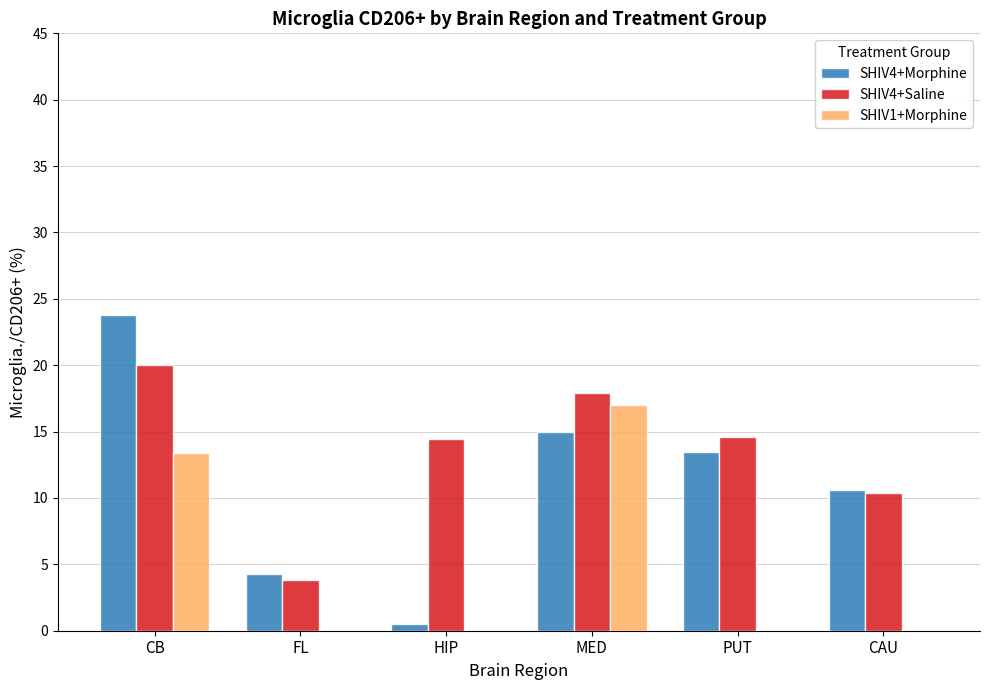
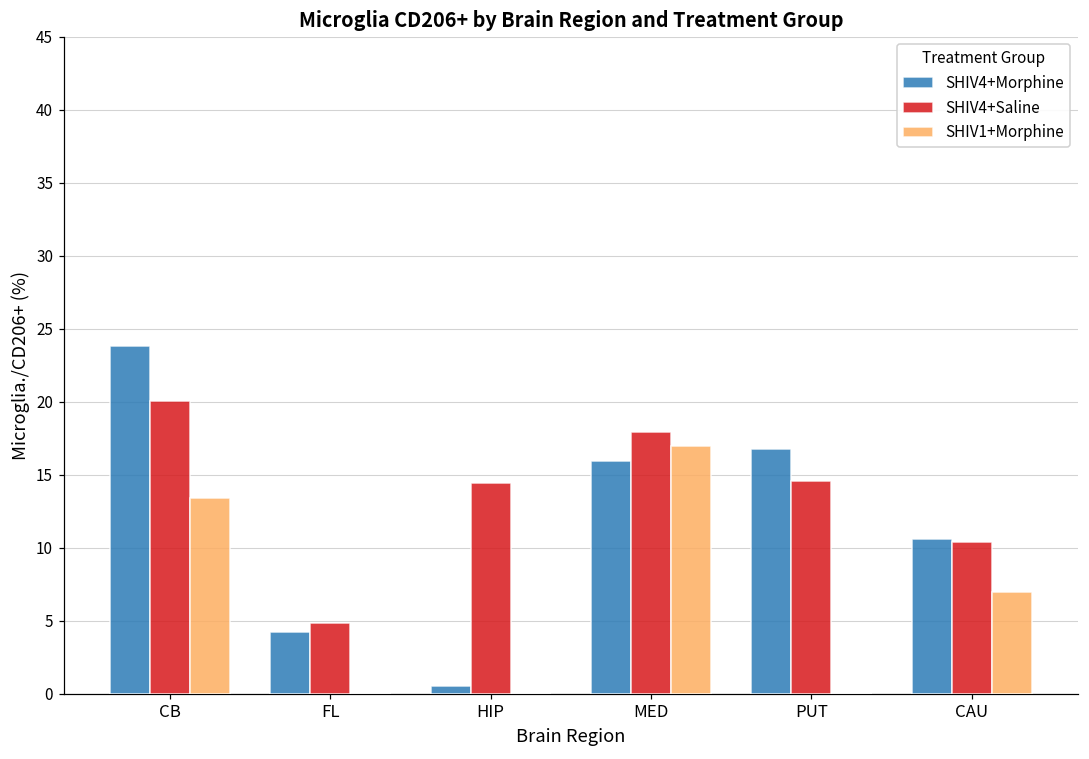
SHIV4+Saline, FL: 3.8 -> 4.8
SHIV4+Morphine, MED: 14.9 -> 15.9
SHIV4+Morphine, PUT: 13.4 -> 16.8
SHIV1+Morphine, CAU: 0 -> 7
